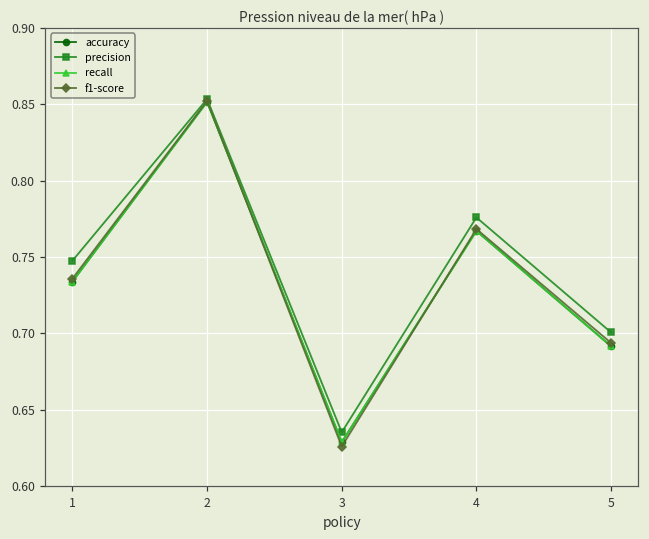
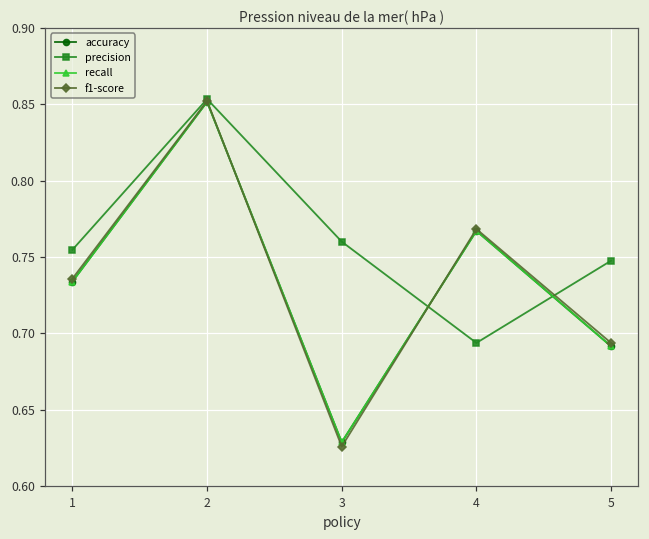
precision, 1: 0.748 -> 0.755
precision, 3: 0.635 -> 0.760
precision, 4: 0.776 -> 0.694
precision, 5: 0.701 -> 0.748
